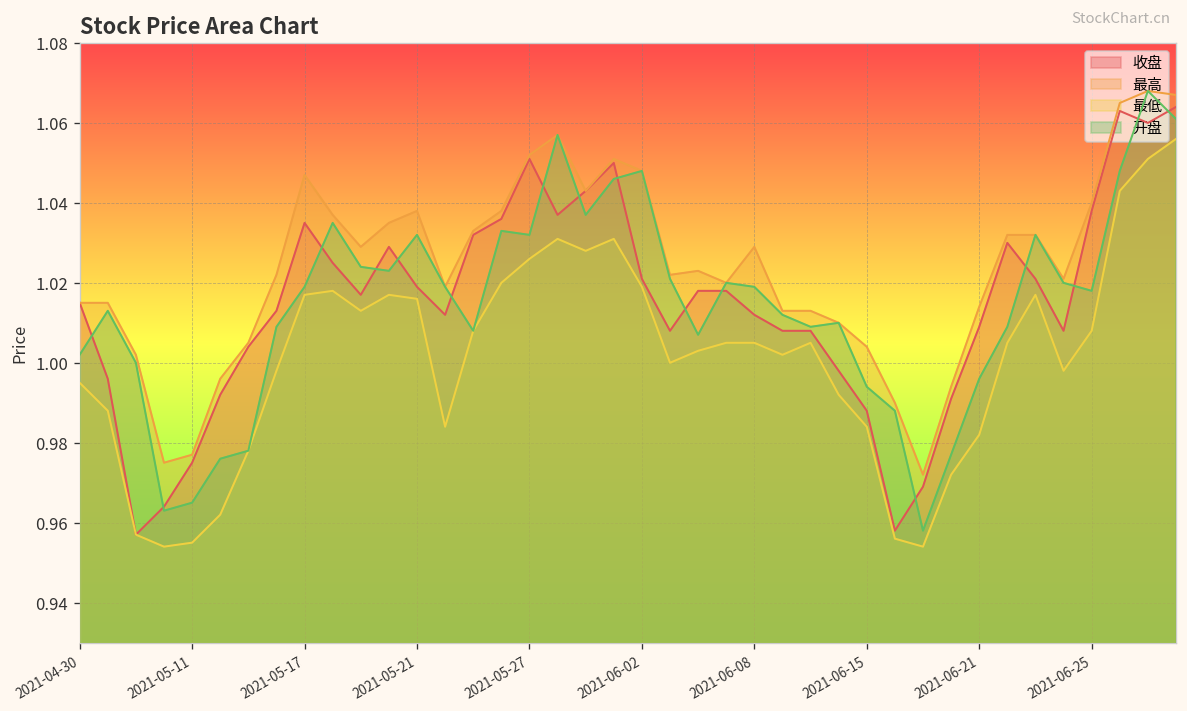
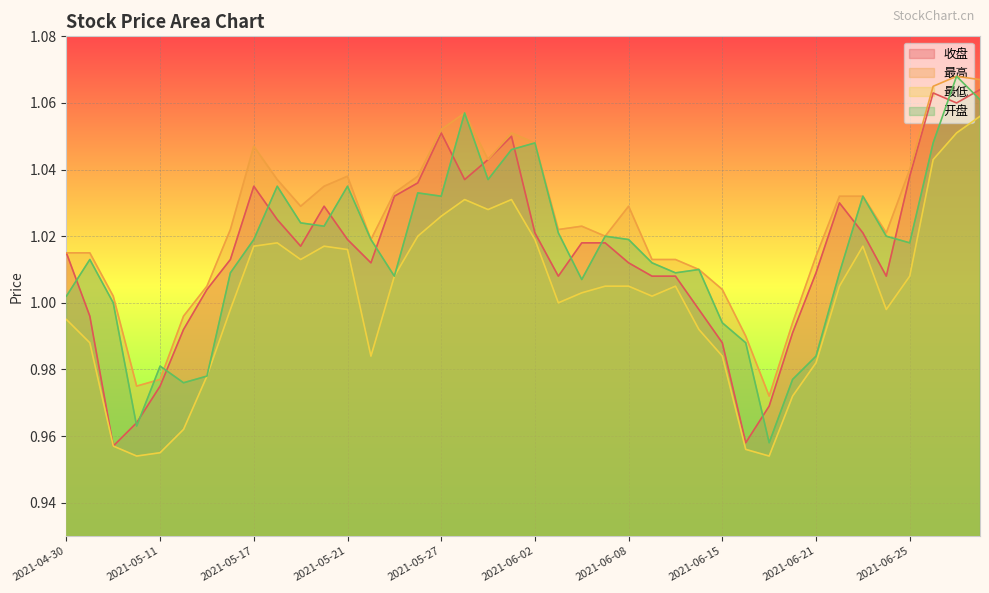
开盘, 2021-05-11: 0.965 -> 0.981
开盘, 2021-05-21: 1.032 -> 1.035
开盘, 2021-06-21: 0.996 -> 0.984
